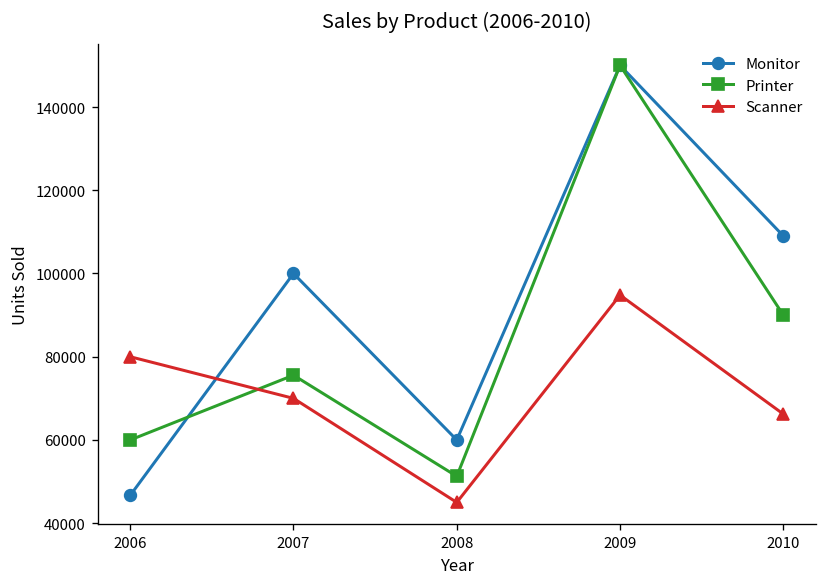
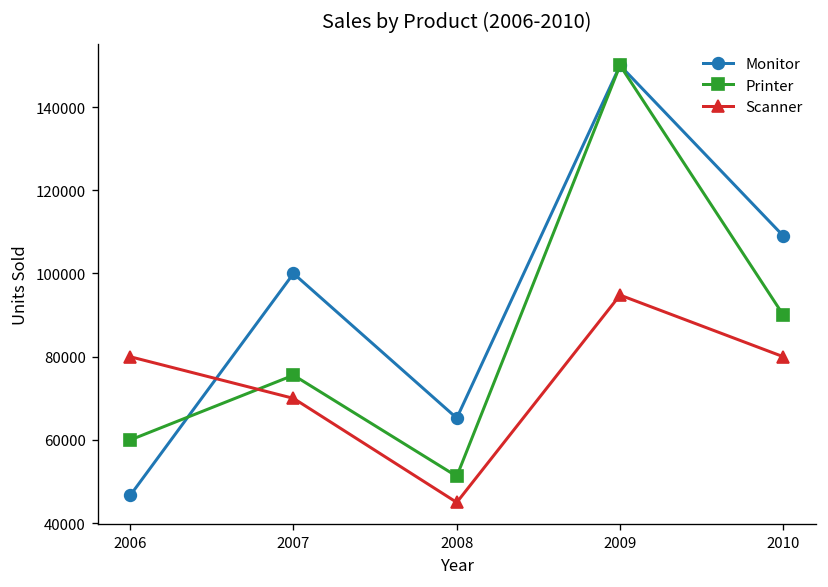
Monitor, 2008: 60000 -> 65000
Scanner, 2010: 66000 -> 80000
